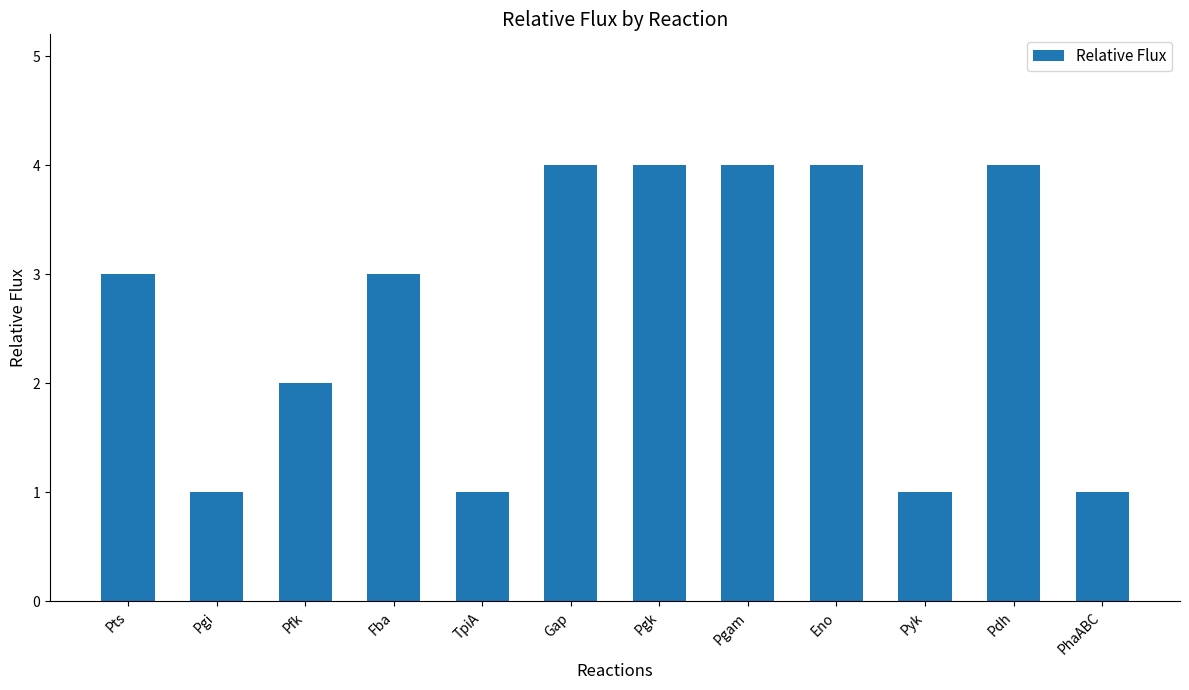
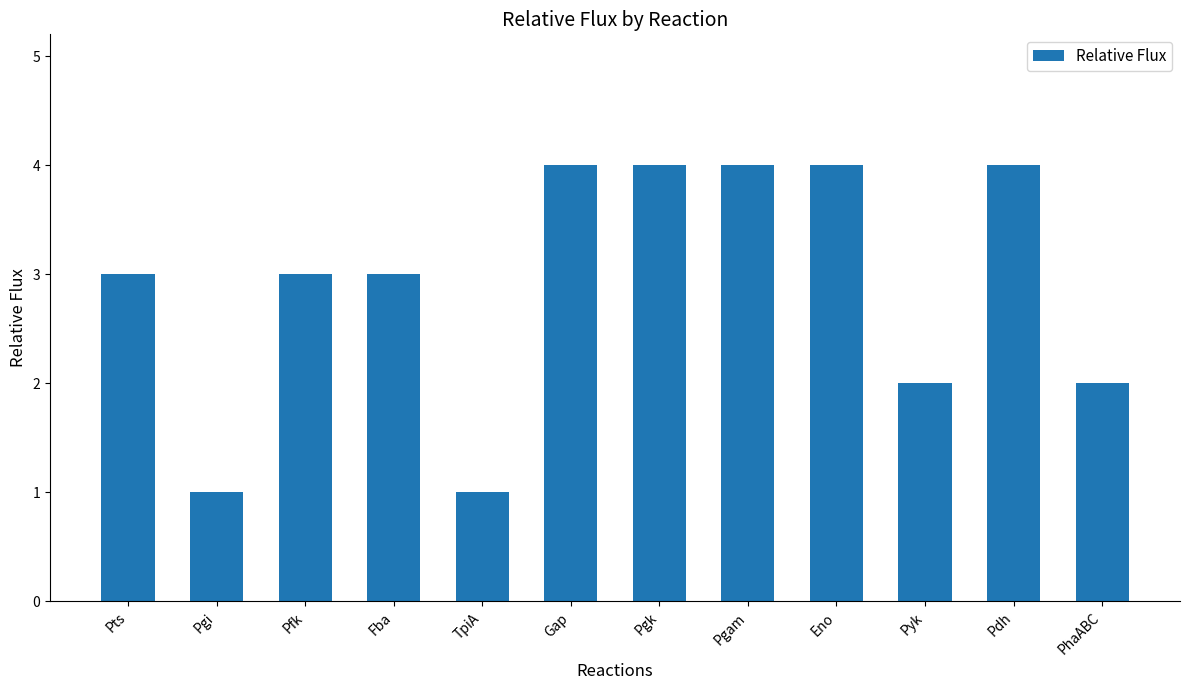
Pfk: 2 -> 3
Pyk: 1 -> 2
PhaABC: 1 -> 2
